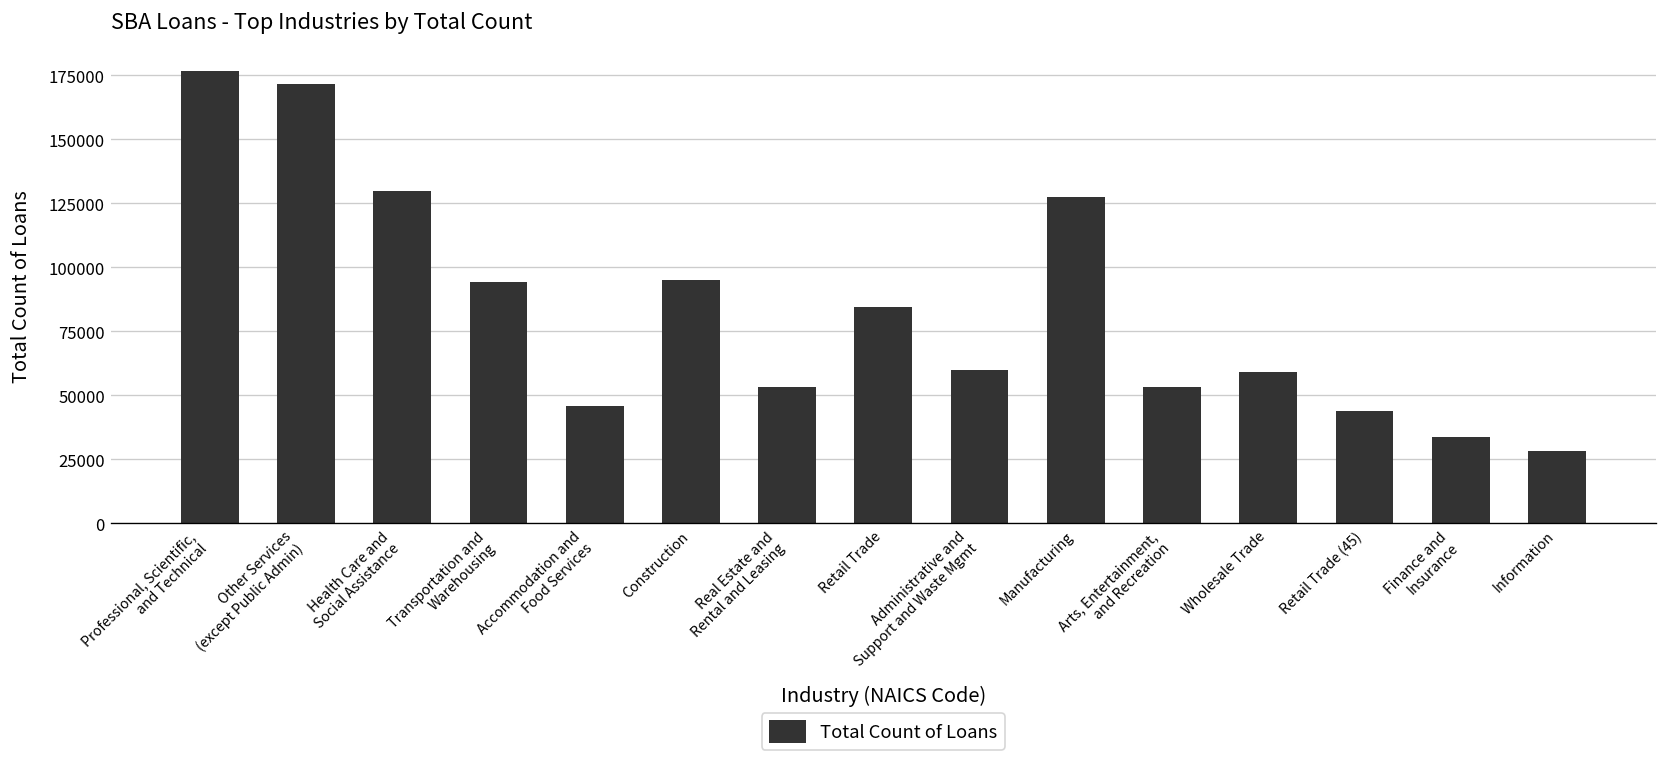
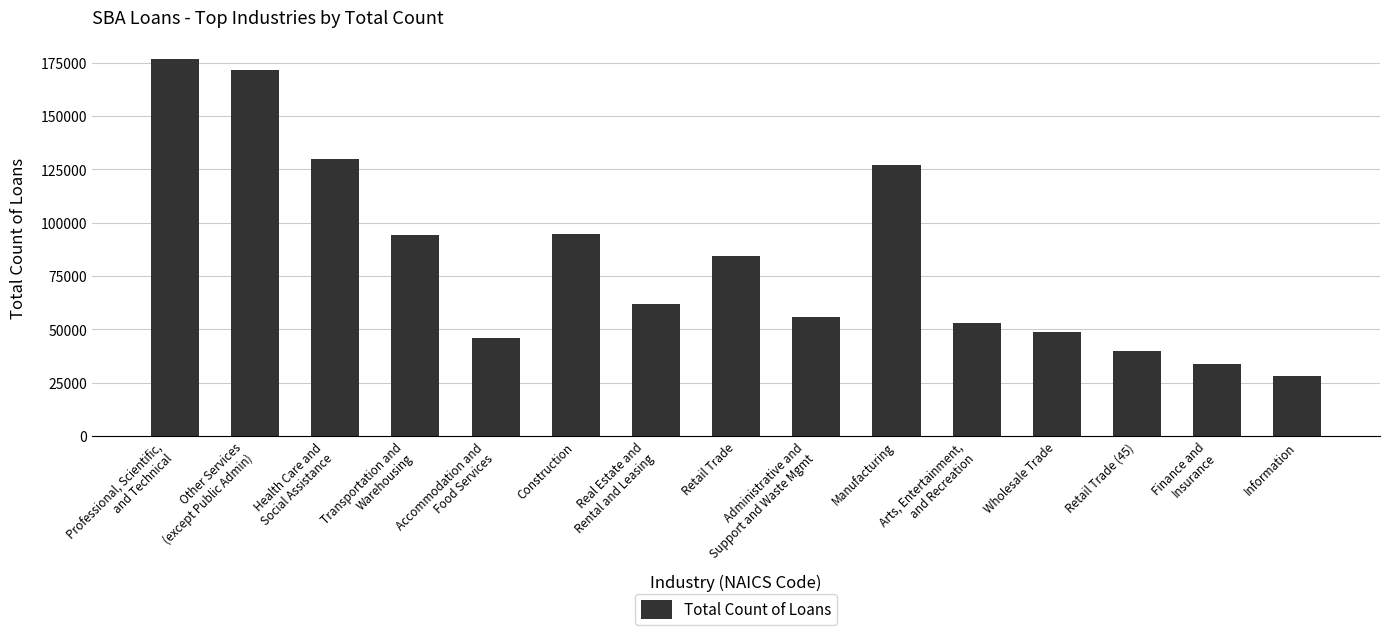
Real Estate and Rental and Leasing: 53000 -> 62000
Administrative and Support and Waste Mgmt: 60000 -> 56000
Wholesale Trade: 59000 -> 49000
Retail Trade (45): 44000 -> 40000
